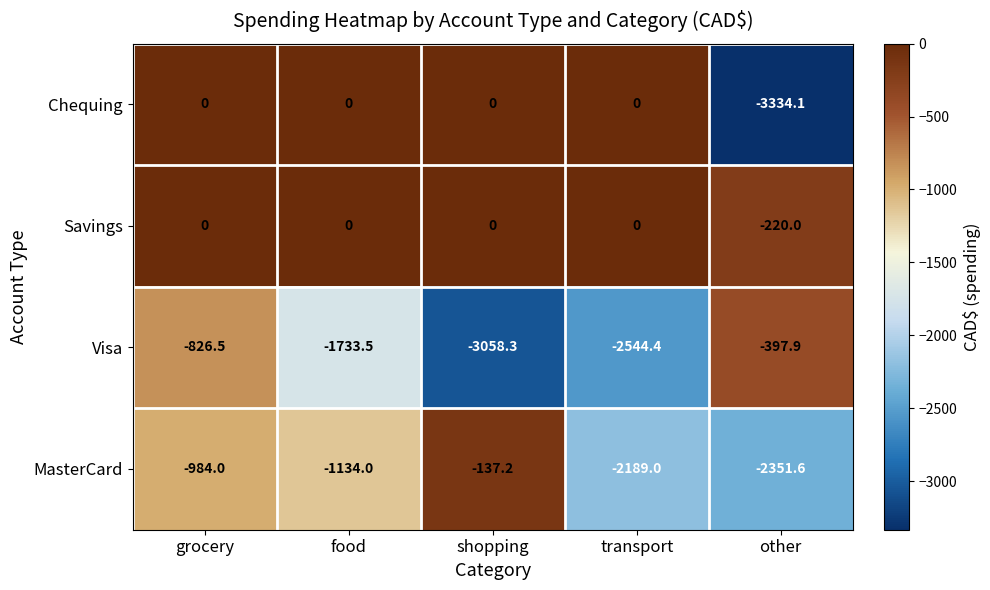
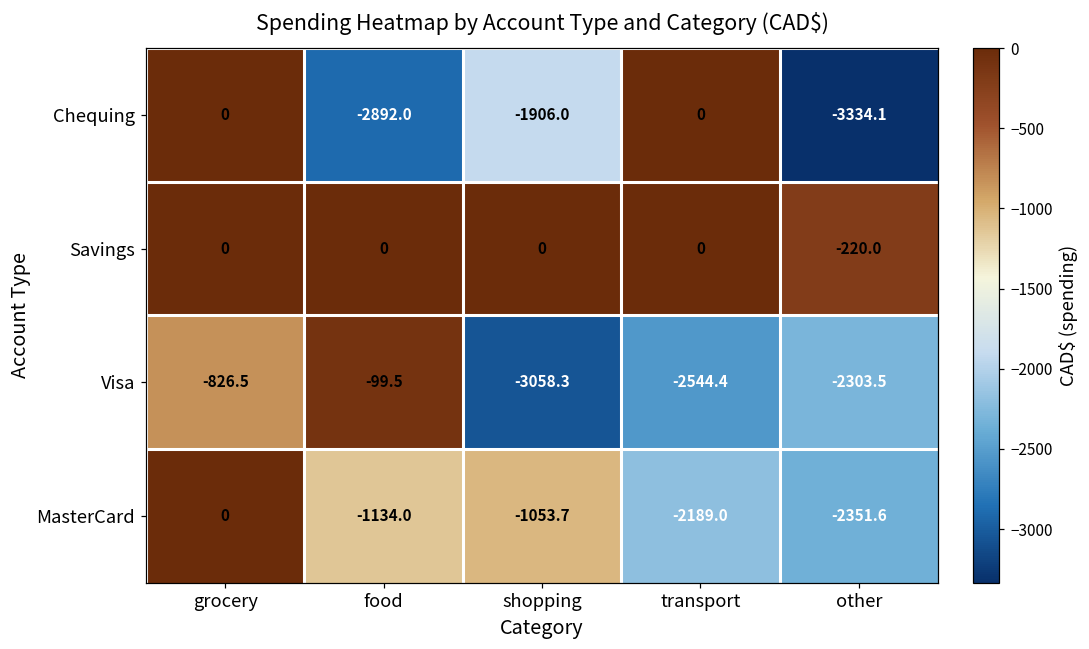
Chequing, food: 0 -> -2892.0
Chequing, shopping: 0 -> -1906.0
Visa, food: -1733.5 -> -99.5
Visa, other: -397.9 -> -2303.5
MasterCard, grocery: -984.0 -> 0
MasterCard, shopping: -137.2 -> -1053.7
